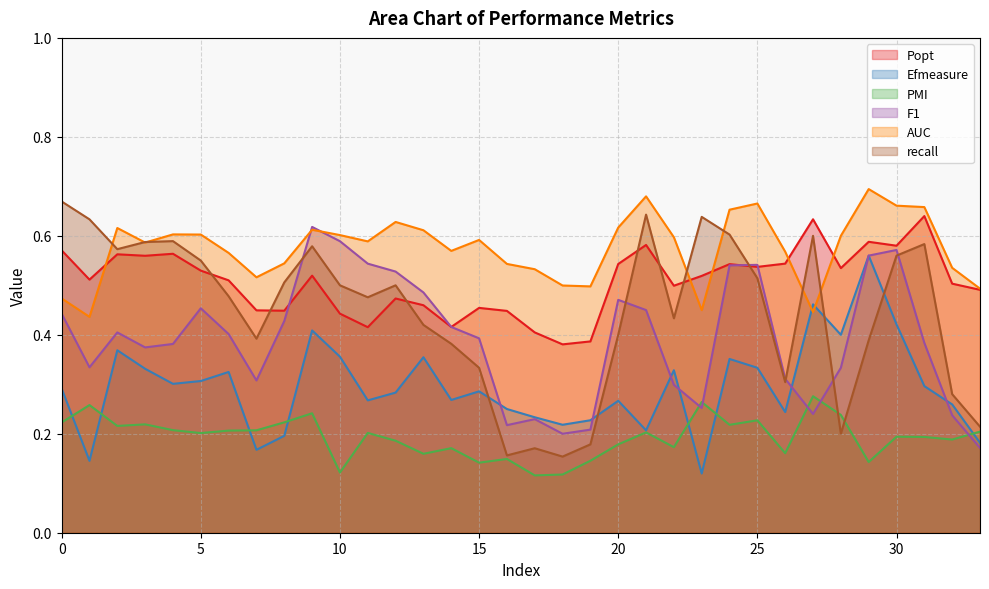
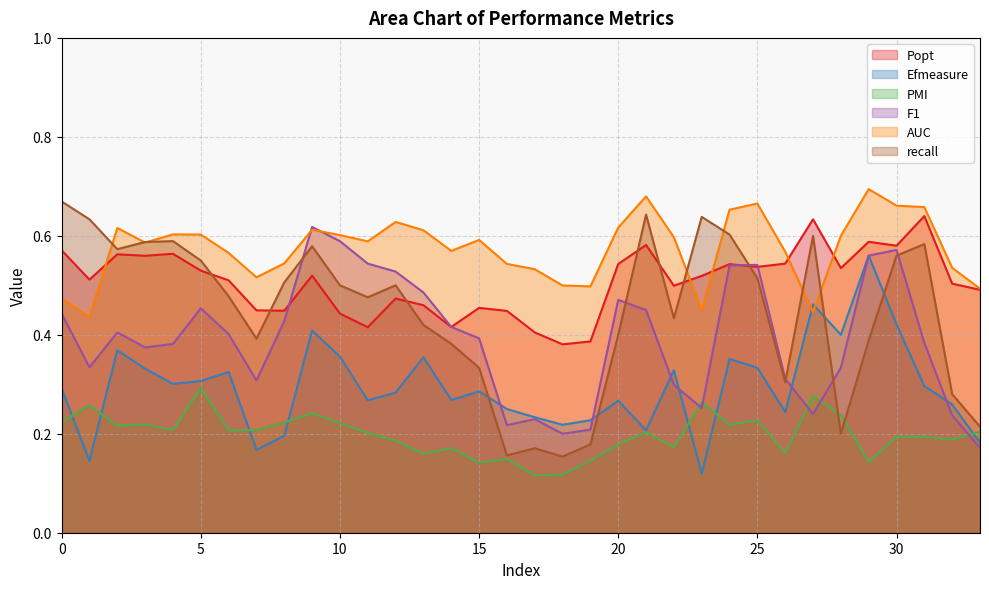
PMI, 5: 0.20 -> 0.29
PMI, 10: 0.12 -> 0.22
